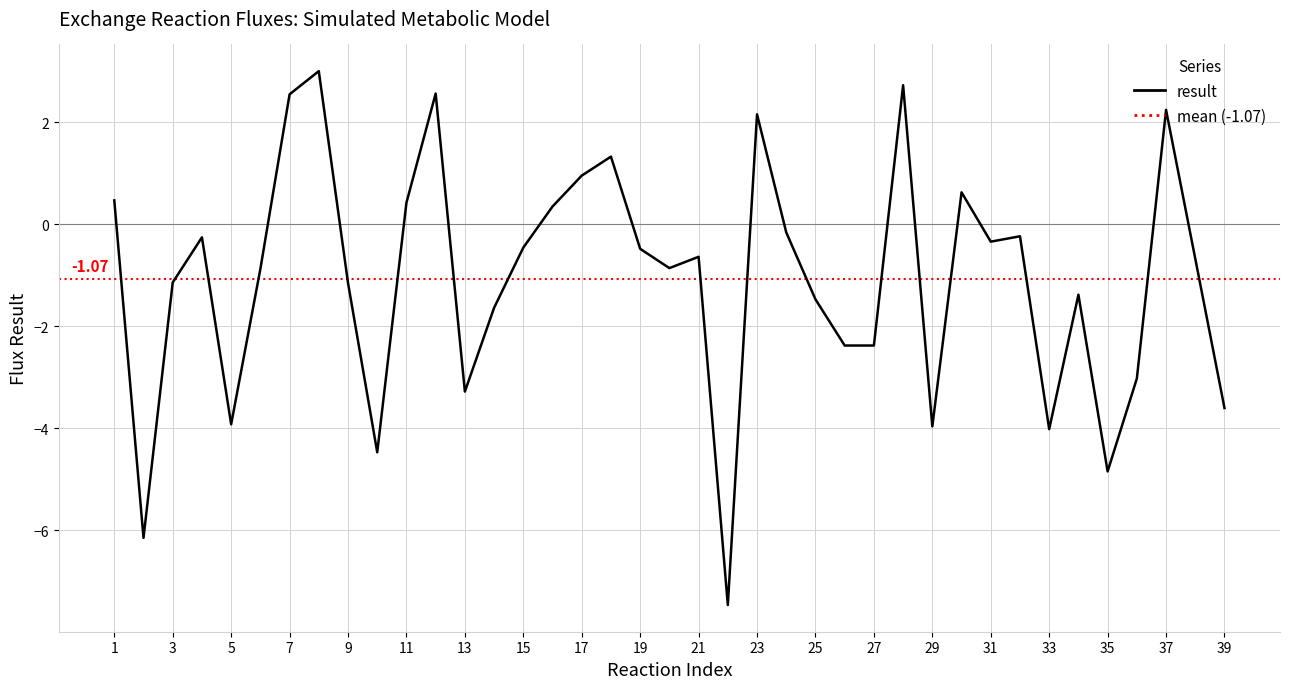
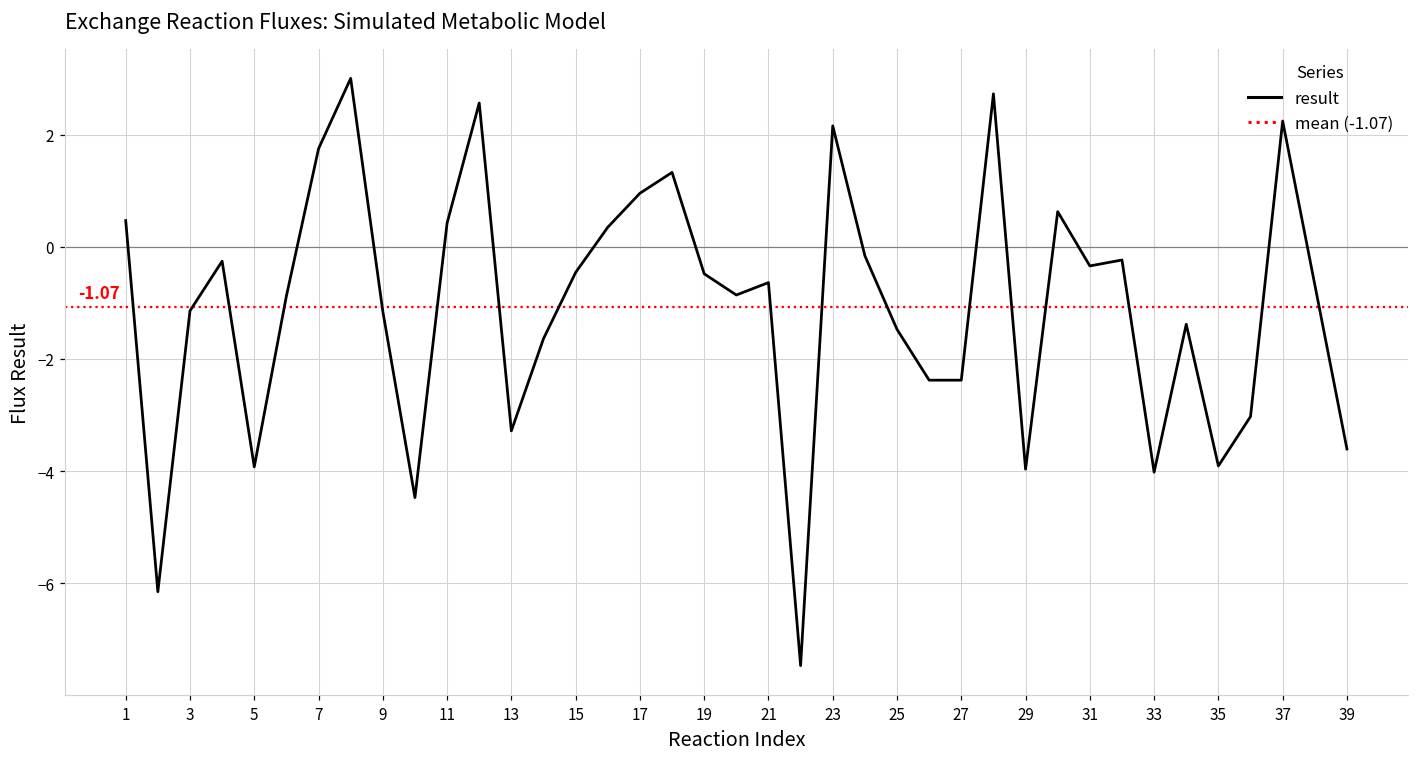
7: 2.6 -> 1.8
35: -4.8 -> -3.9
